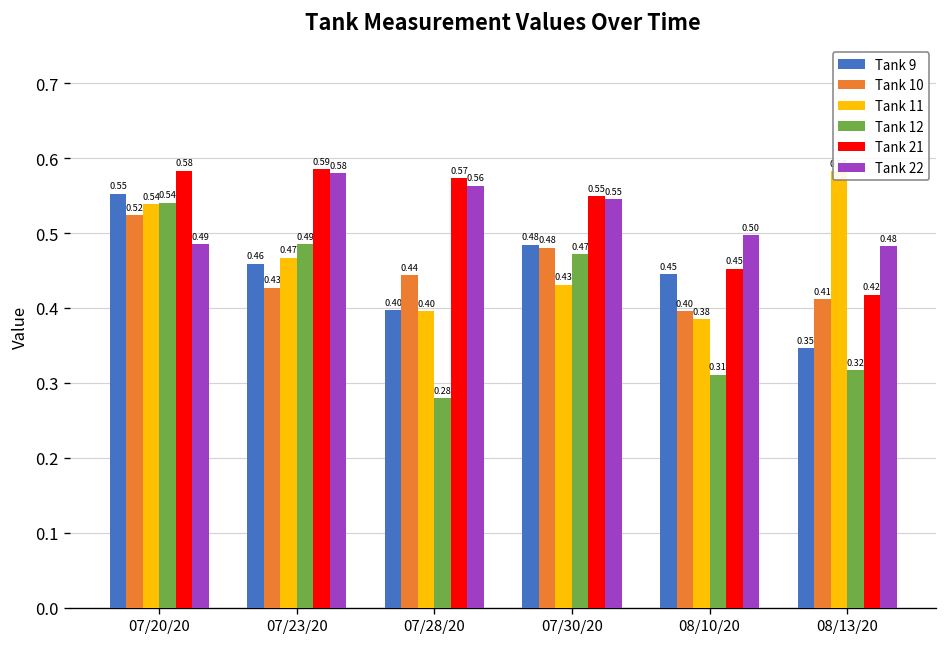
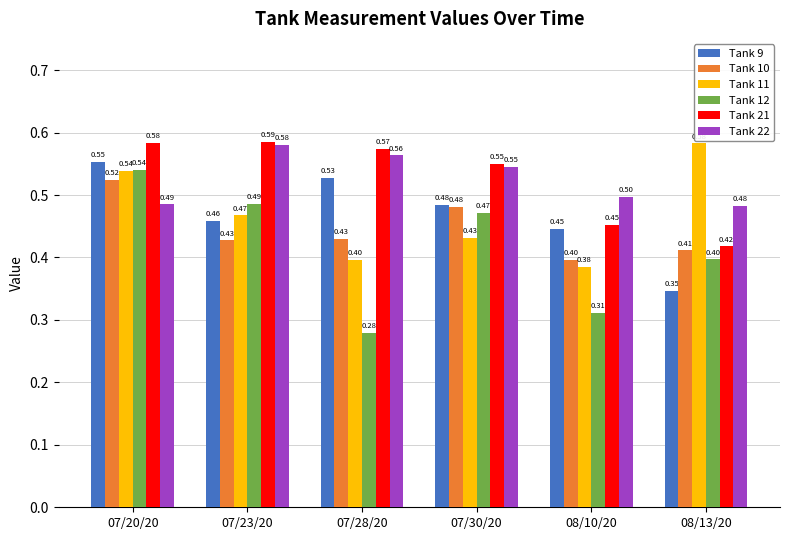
Tank 9, 07/28/20: 0.40 -> 0.53
Tank 10, 07/28/20: 0.44 -> 0.43
Tank 12, 08/13/20: 0.32 -> 0.40
